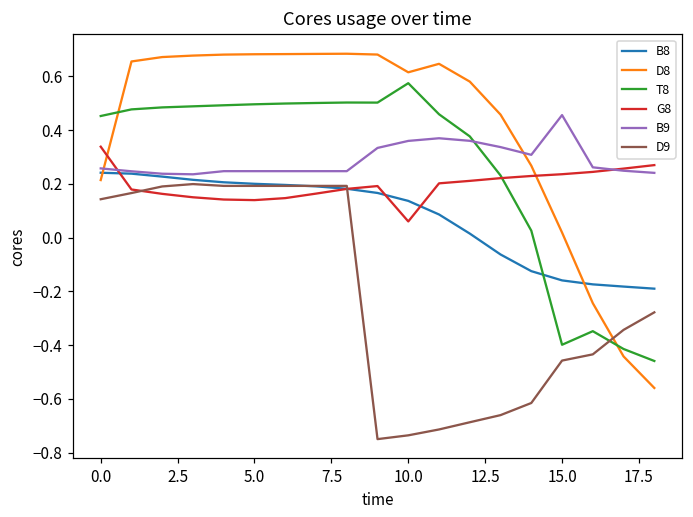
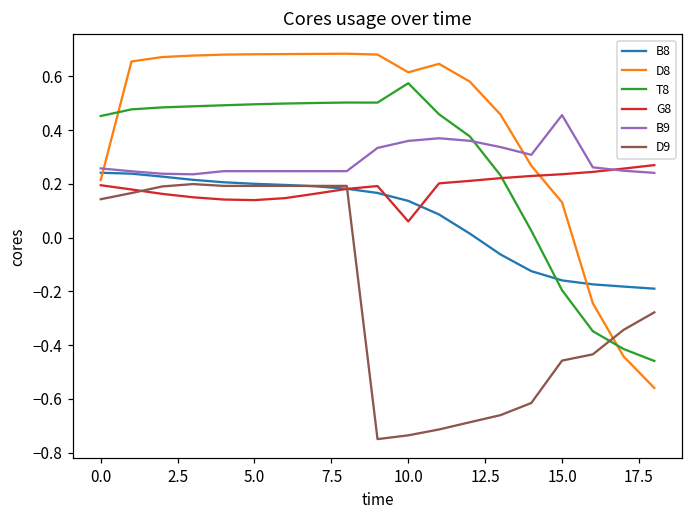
G8, 0.0: 0.34 -> 0.20
D8, 15.0: 0.02 -> 0.13
T8, 15.0: -0.40 -> -0.20
